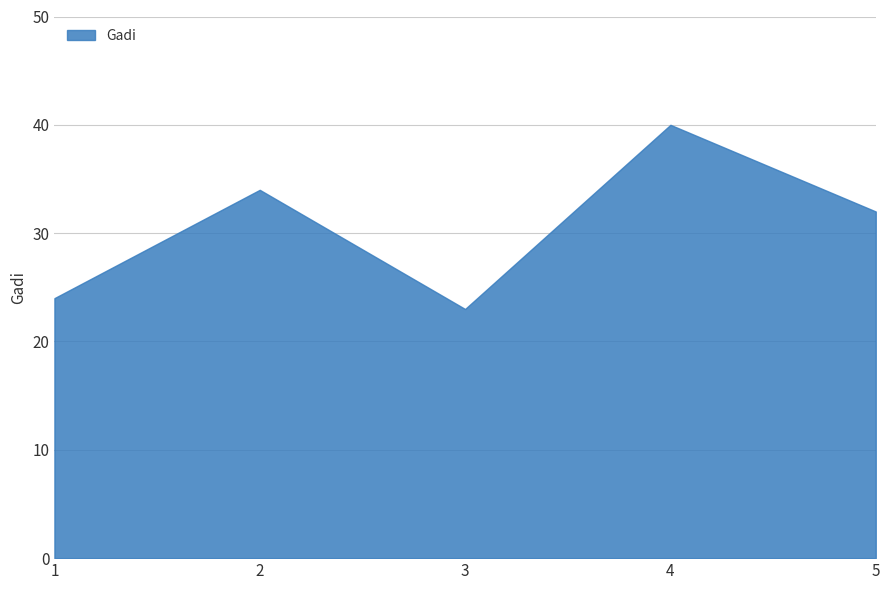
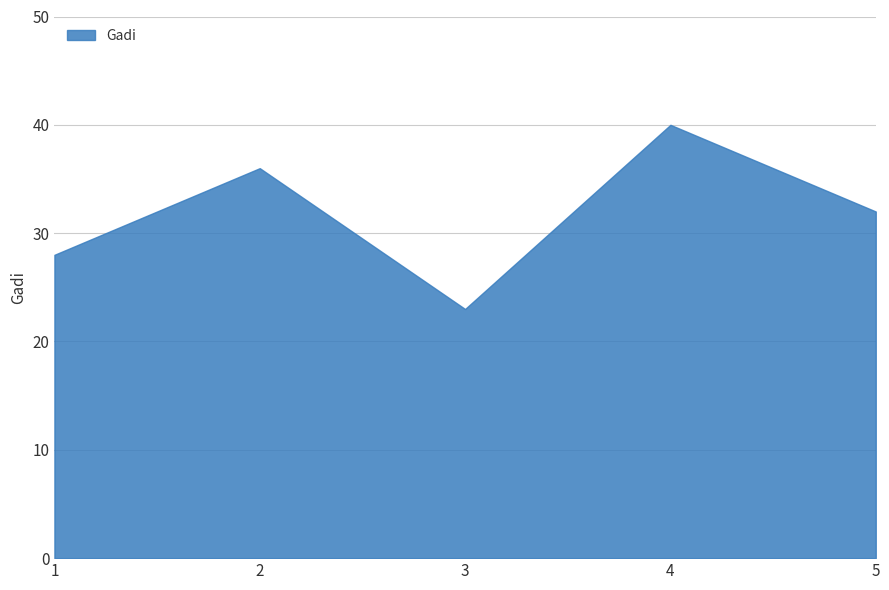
1: 24 -> 28
2: 34 -> 36
